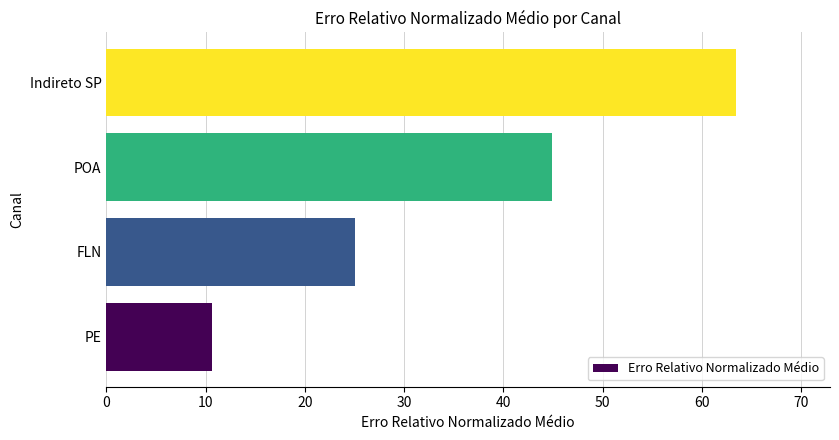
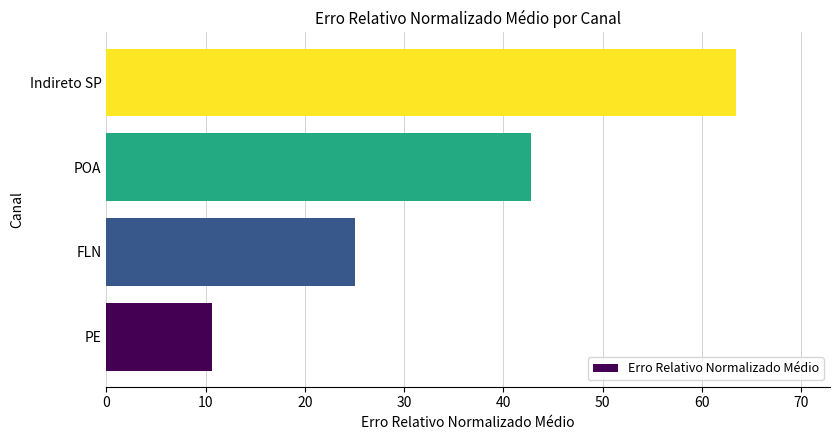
POA: 45 -> 43
